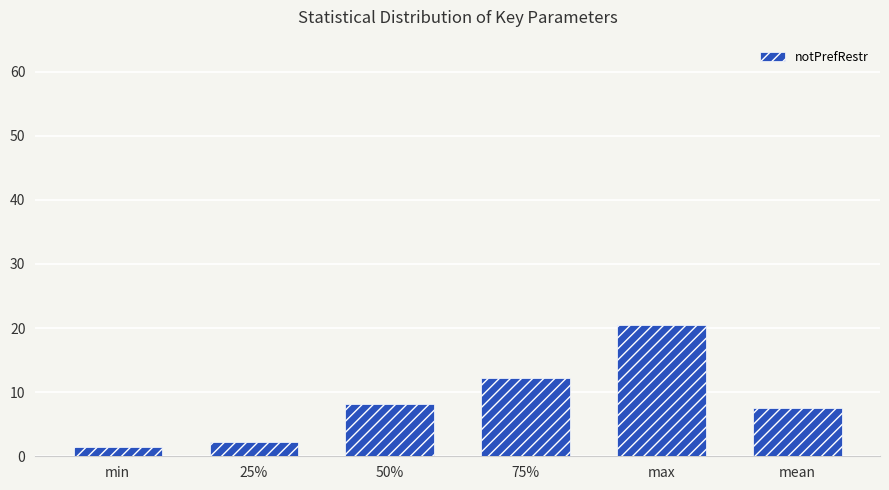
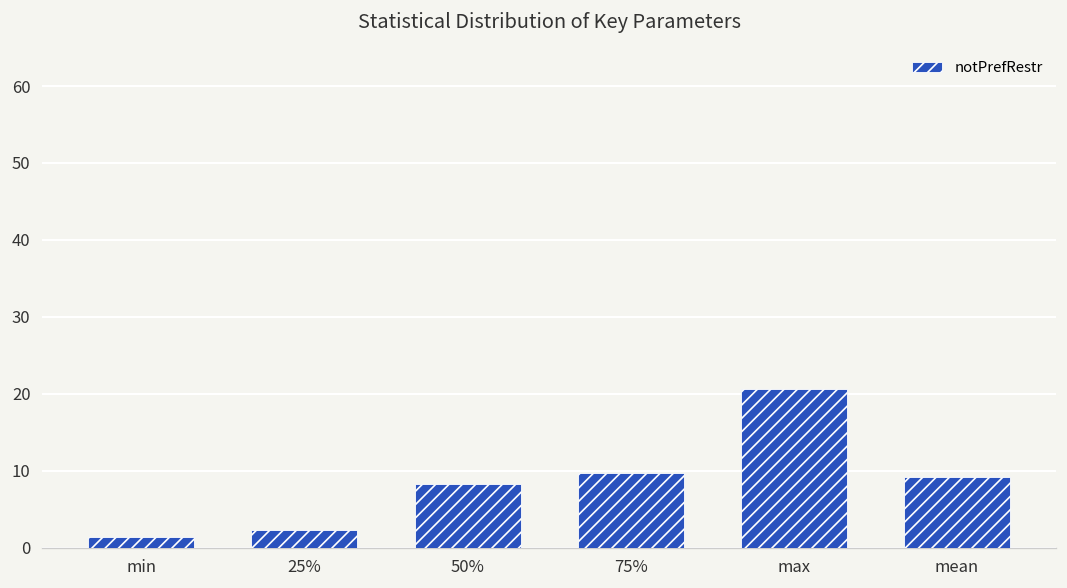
75%: 12 -> 10
mean: 8 -> 9
